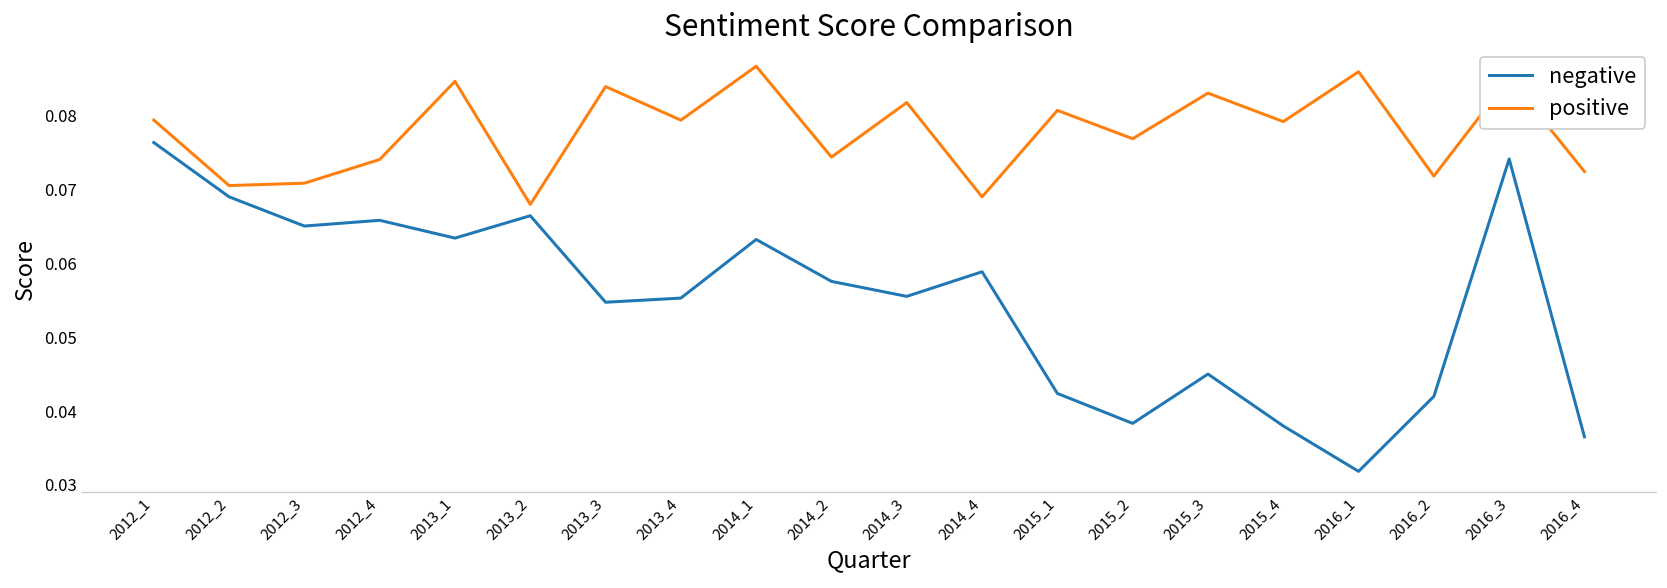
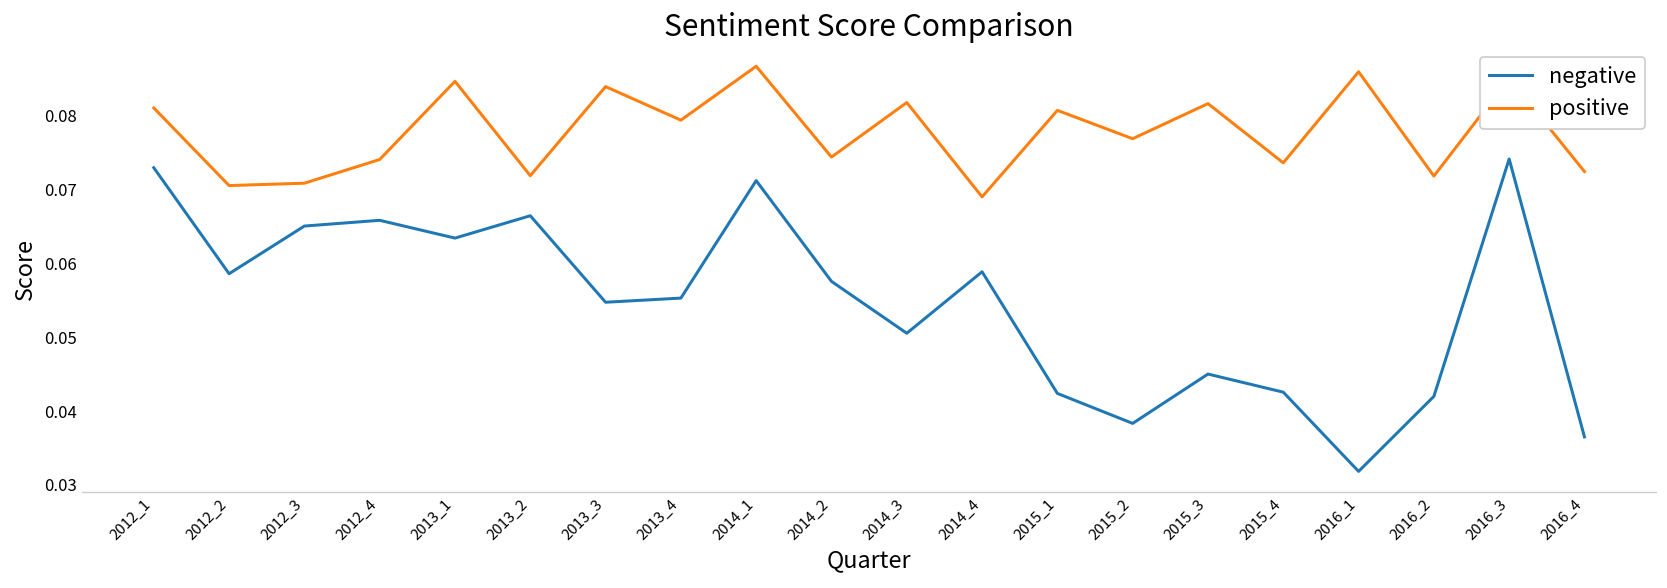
negative, 2012_1: 0.076 -> 0.073
positive, 2012_1: 0.079 -> 0.081
negative, 2012_2: 0.069 -> 0.059
positive, 2013_2: 0.068 -> 0.072
negative, 2014_1: 0.063 -> 0.071
negative, 2014_3: 0.056 -> 0.051
positive, 2015_3: 0.083 -> 0.082
negative, 2015_4: 0.038 -> 0.043
positive, 2015_4: 0.079 -> 0.074
